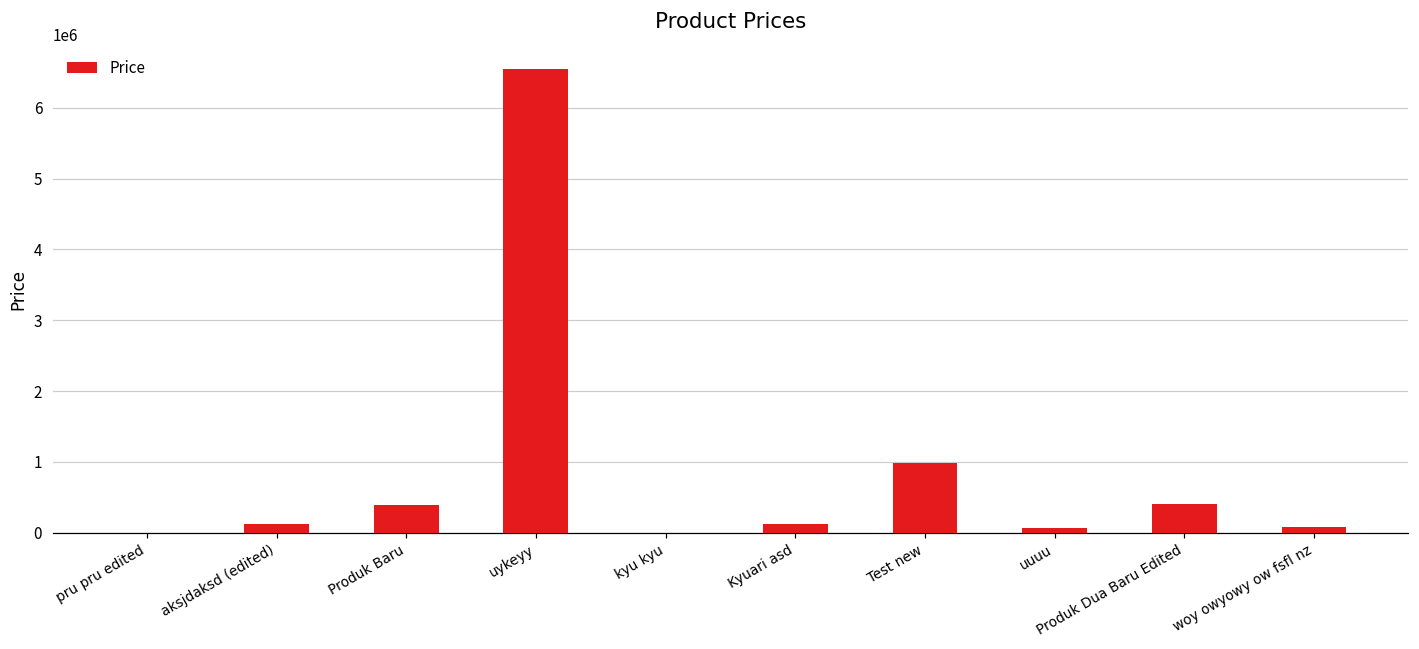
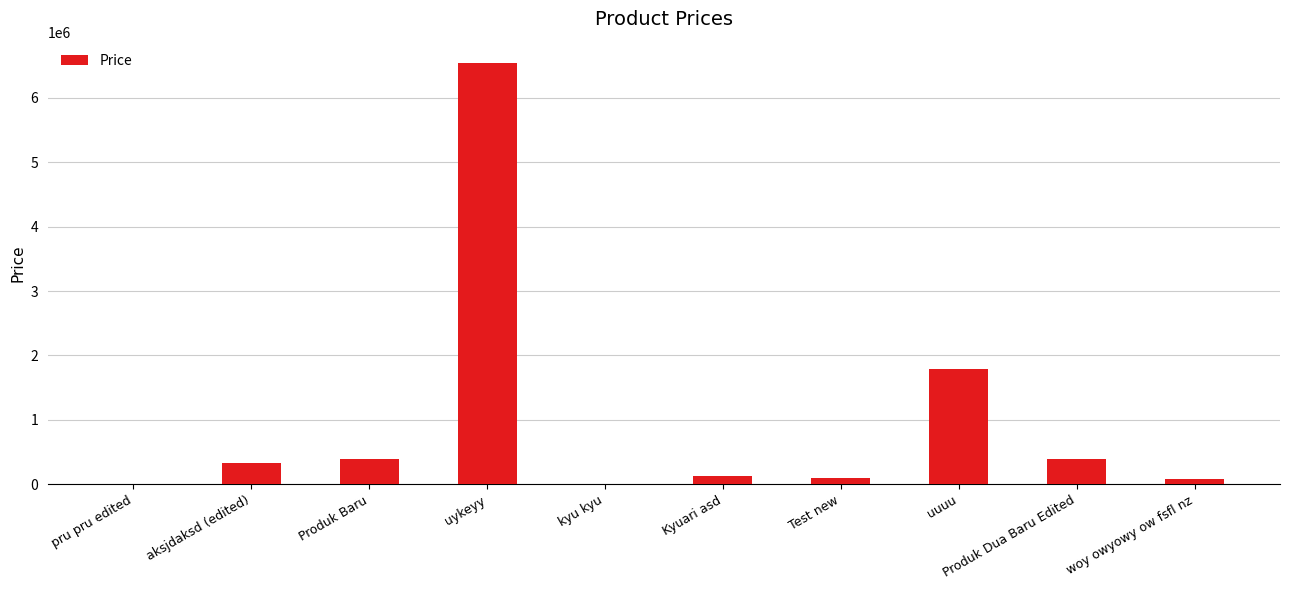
aksjdaksd (edited): 100000 -> 300000
Test new: 1000000 -> 100000
uuuu: 100000 -> 1800000
